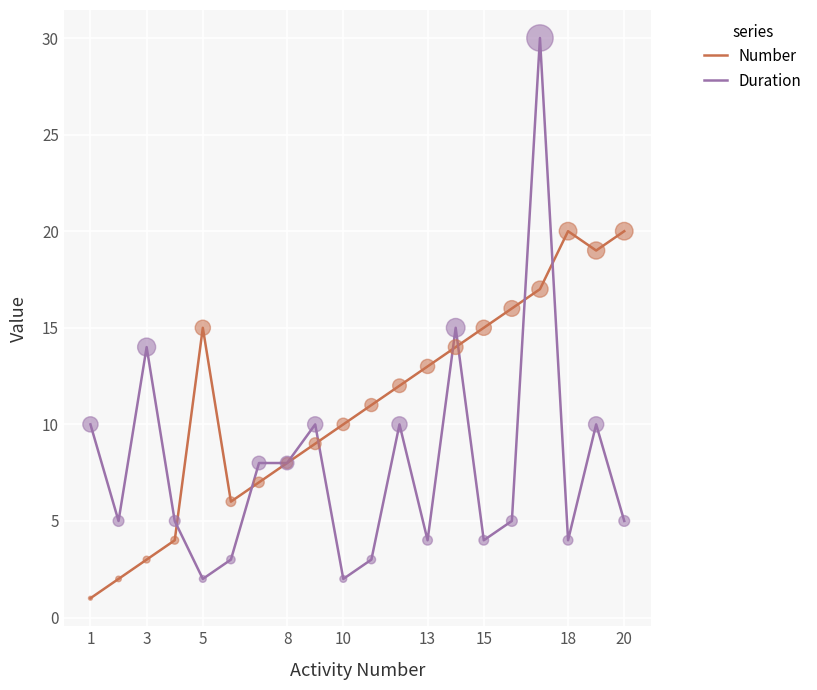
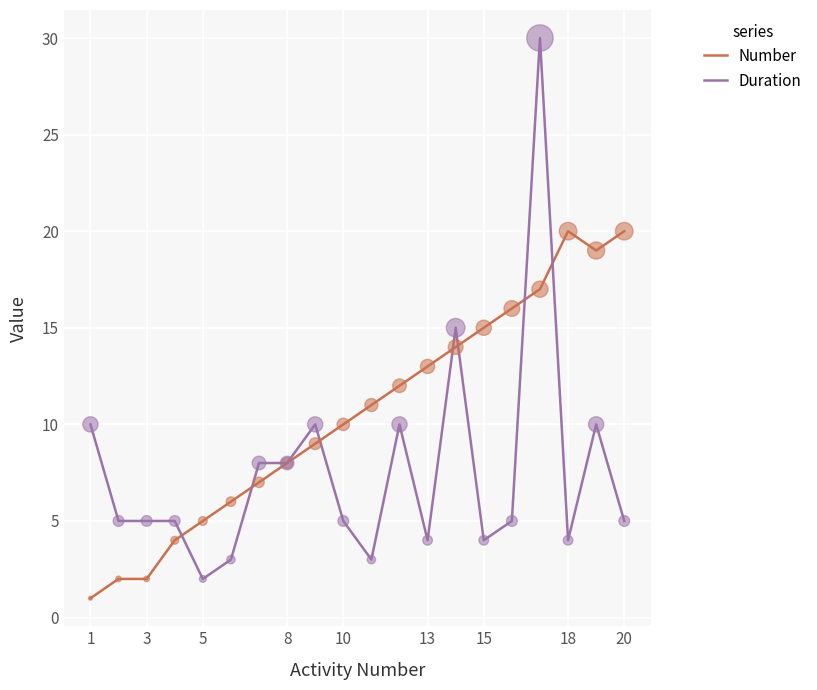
Number, 3: 3 -> 2
Duration, 3: 14 -> 5
Number, 5: 15 -> 5
Duration, 10: 2 -> 5
